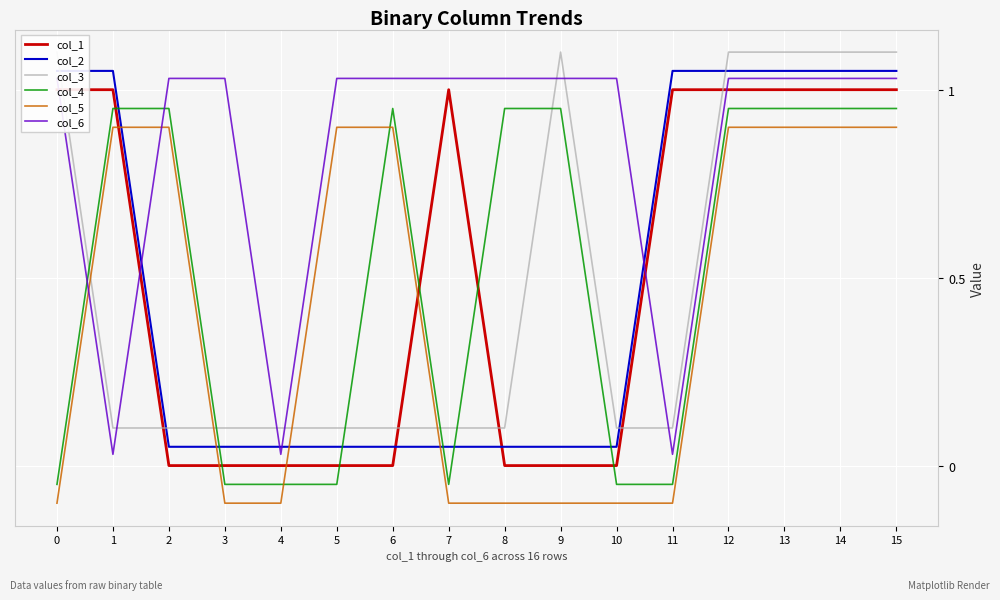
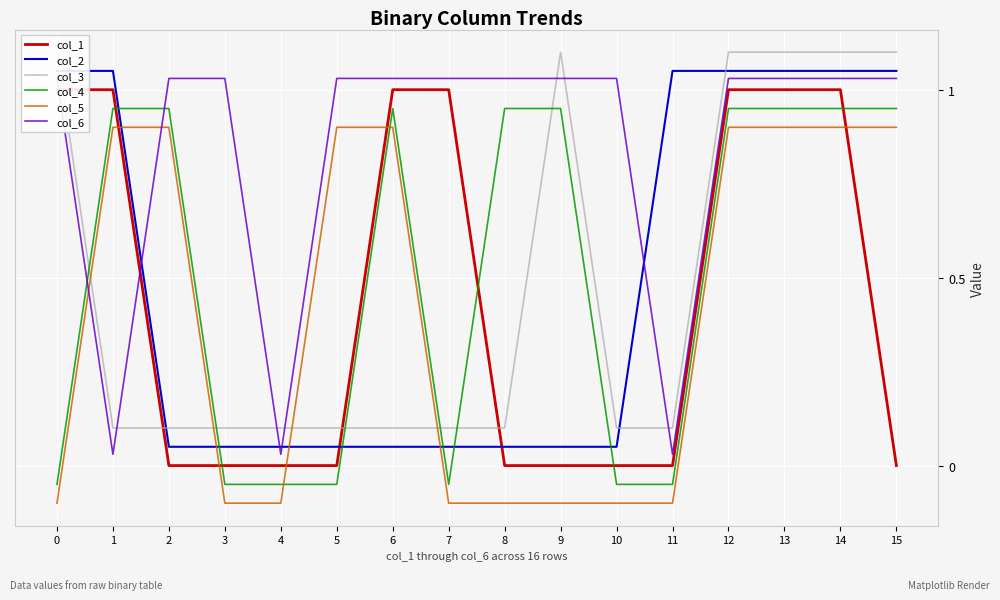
col_1, 6: 0 -> 1
col_1, 11: 1 -> 0
col_1, 15: 1 -> 0
